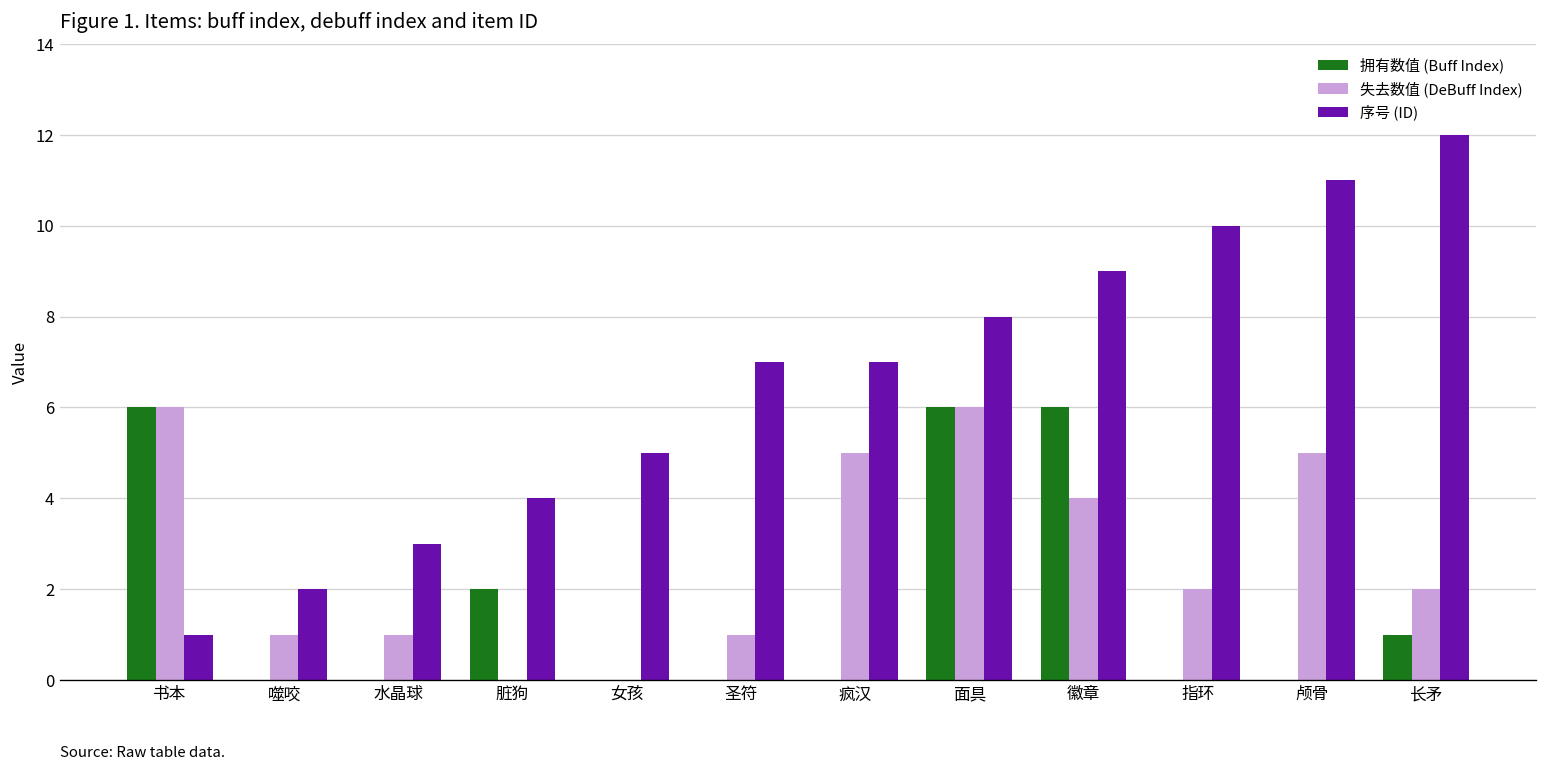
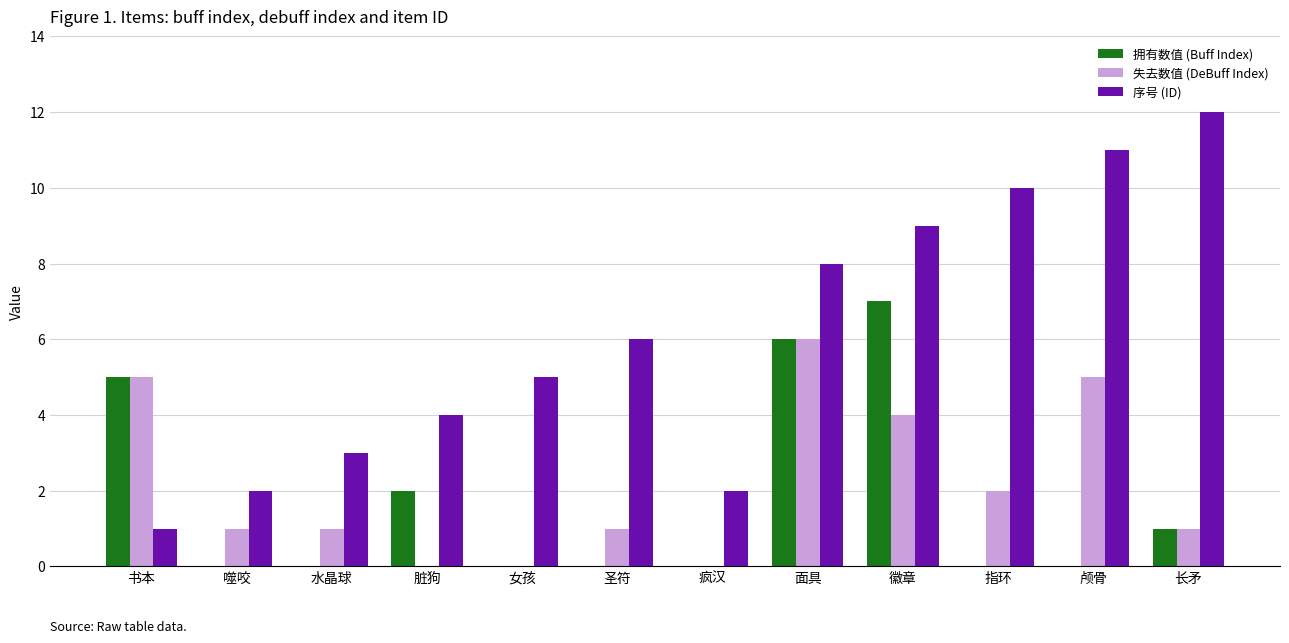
拥有数值 (Buff Index), 书本: 6 -> 5
失去数值 (DeBuff Index), 书本: 6 -> 5
序号 (ID), 圣符: 7 -> 6
失去数值 (DeBuff Index), 疯汉: 5 -> 0
序号 (ID), 疯汉: 7 -> 2
拥有数值 (Buff Index), 徽章: 6 -> 7
失去数值 (DeBuff Index), 长矛: 2 -> 1
